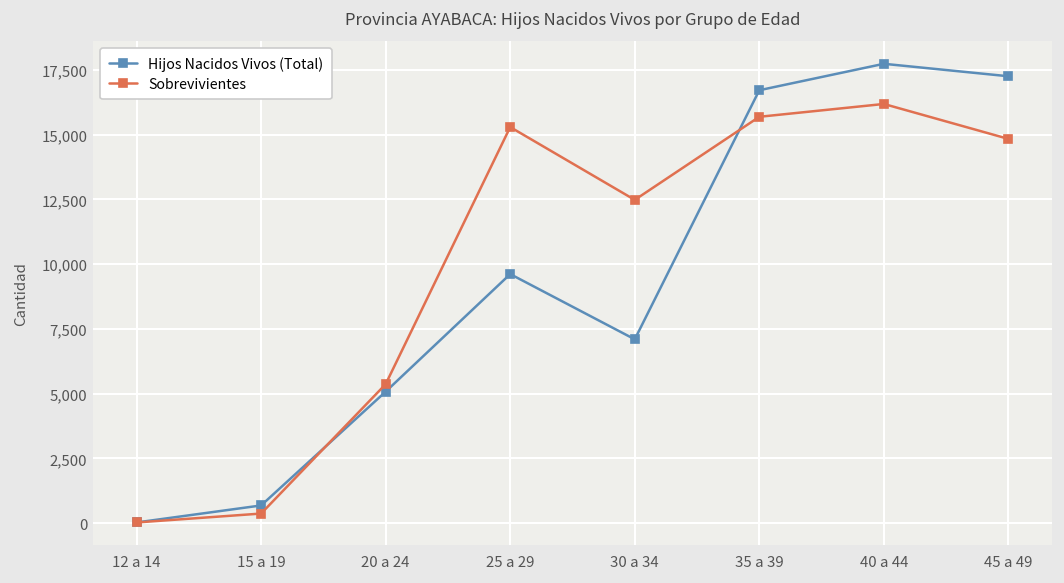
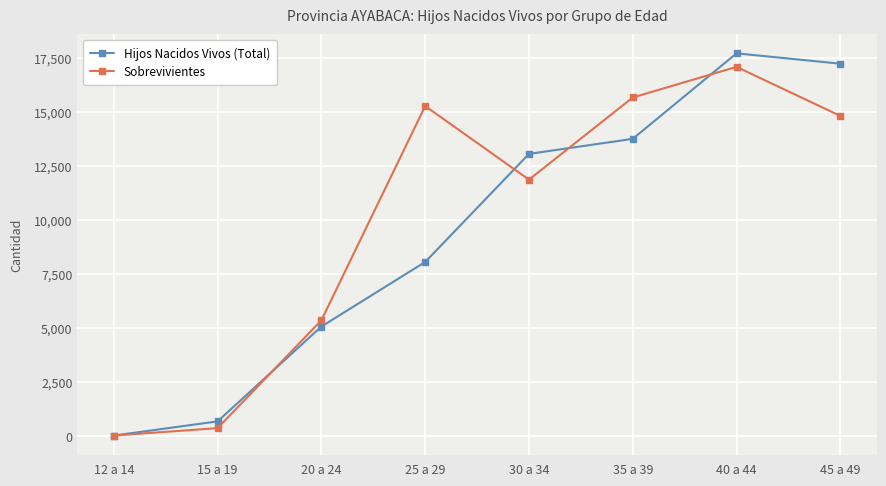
Hijos Nacidos Vivos (Total), 25 a 29: 9,600 -> 8,100
Hijos Nacidos Vivos (Total), 30 a 34: 7,100 -> 13,100
Sobrevivientes, 30 a 34: 12,500 -> 11,900
Hijos Nacidos Vivos (Total), 35 a 39: 16,700 -> 13,800
Sobrevivientes, 40 a 44: 16,200 -> 17,100
